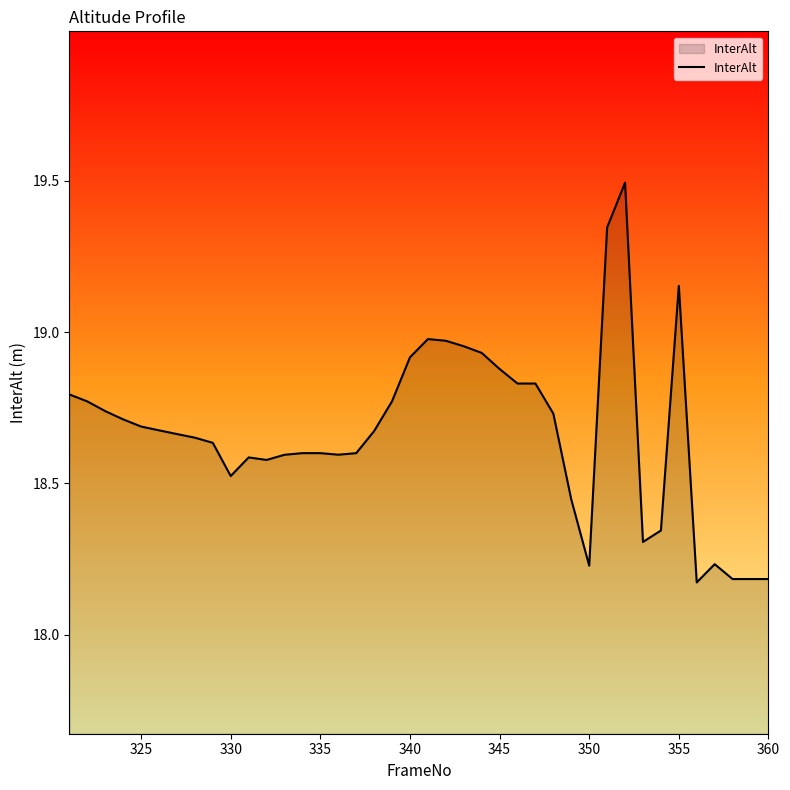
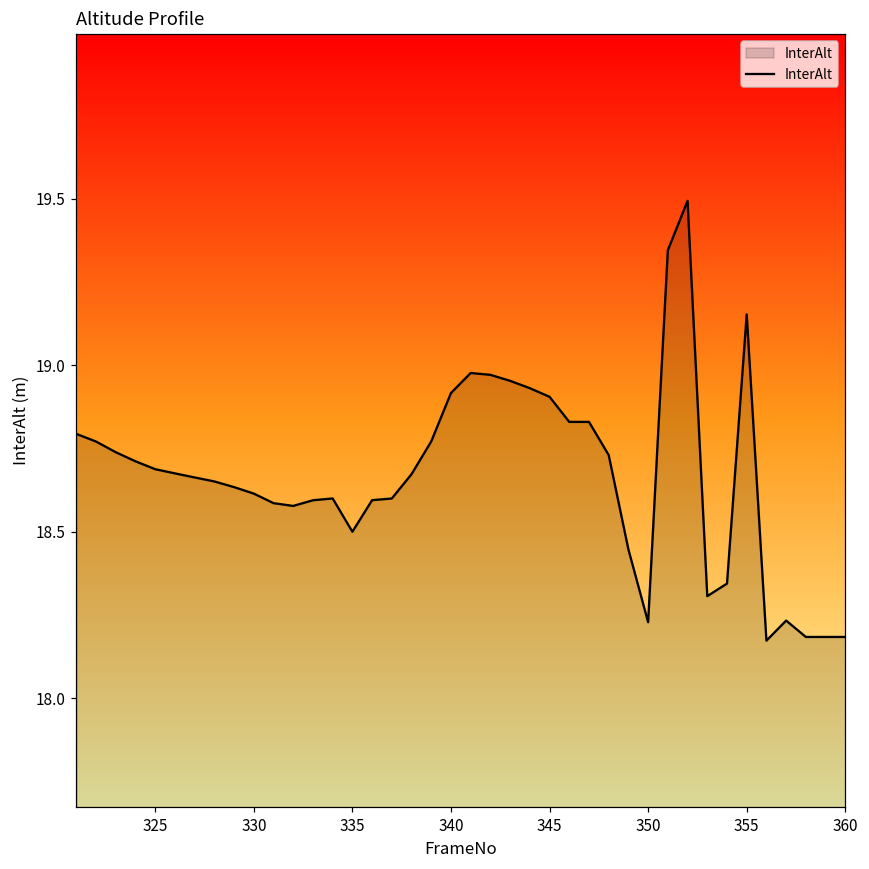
330: 18.52 -> 18.61
335: 18.6 -> 18.5
345: 18.88 -> 18.91
